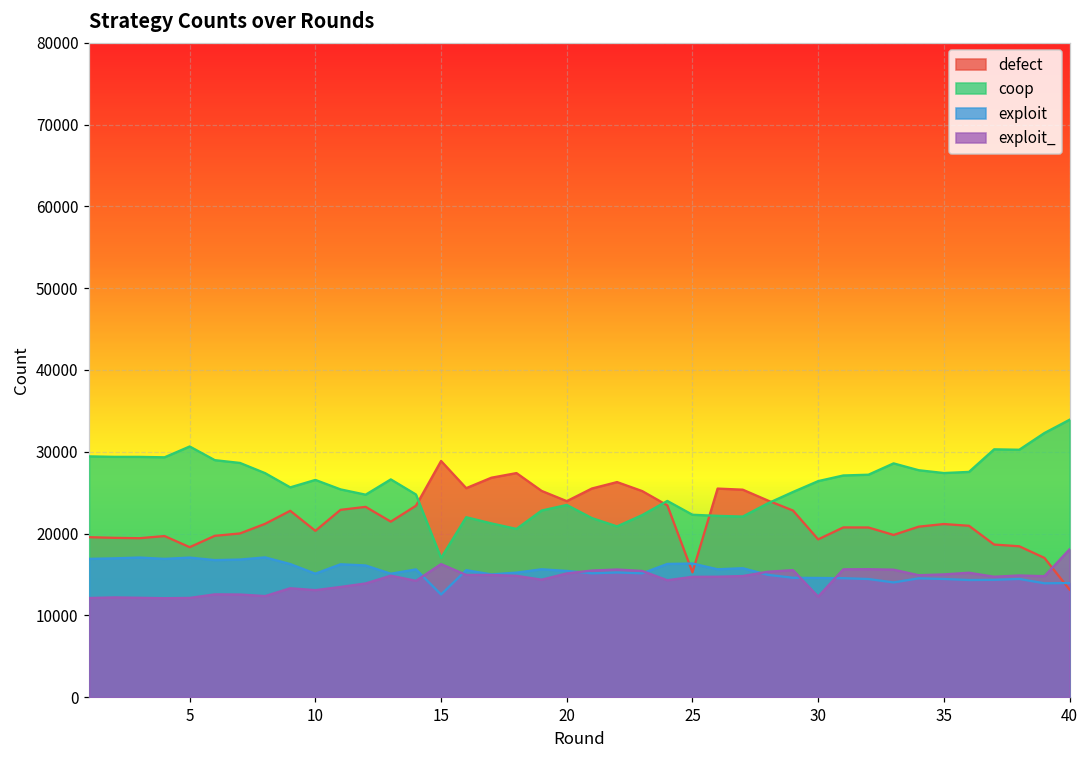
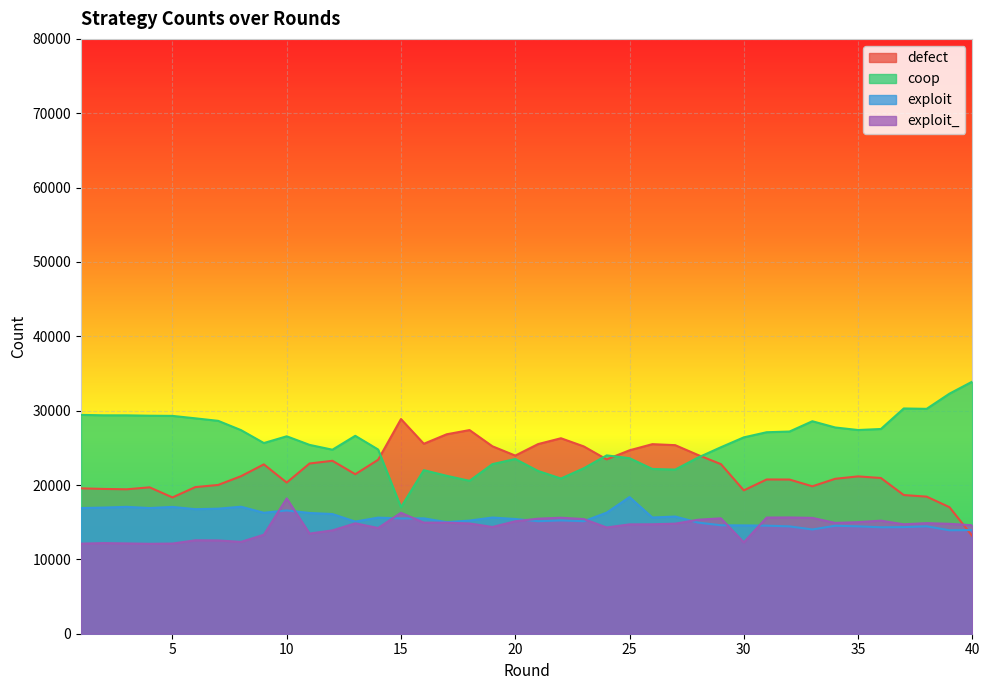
coop, 5: 31000 -> 29000
exploit, 10: 15000 -> 17000
exploit_, 10: 13000 -> 18000
exploit, 15: 13000 -> 16000
defect, 25: 15000 -> 25000
coop, 25: 22000 -> 24000
exploit, 25: 16000 -> 18000
exploit_, 40: 18000 -> 15000
